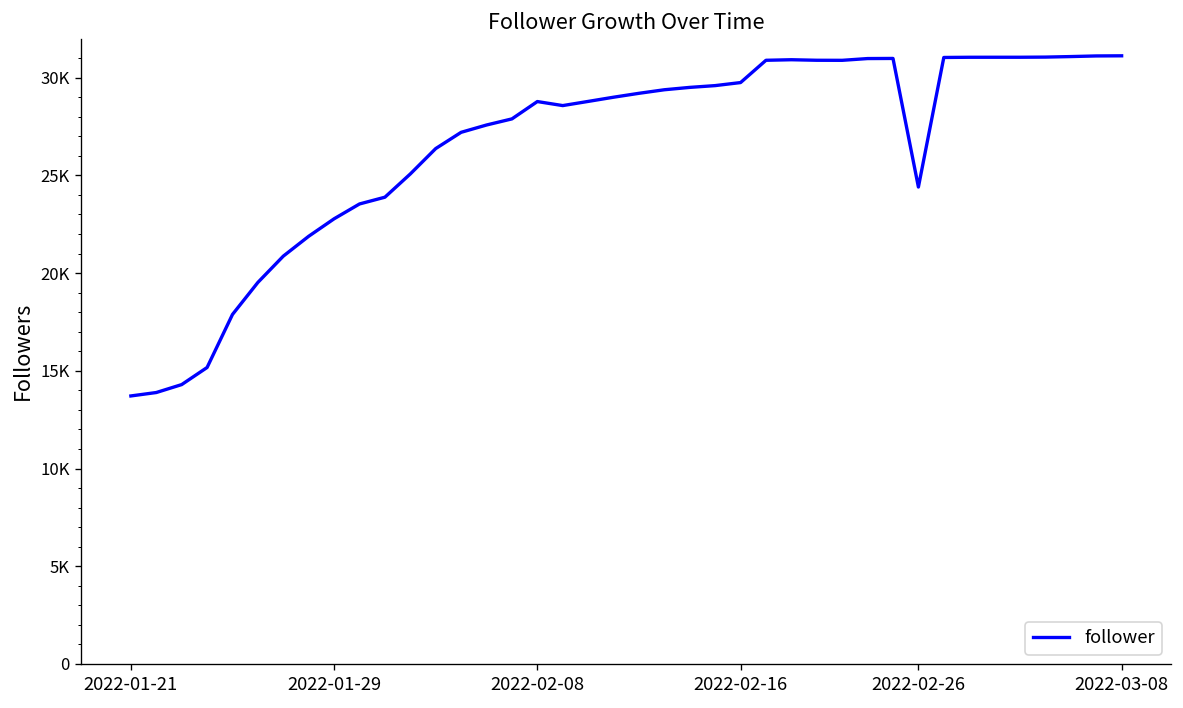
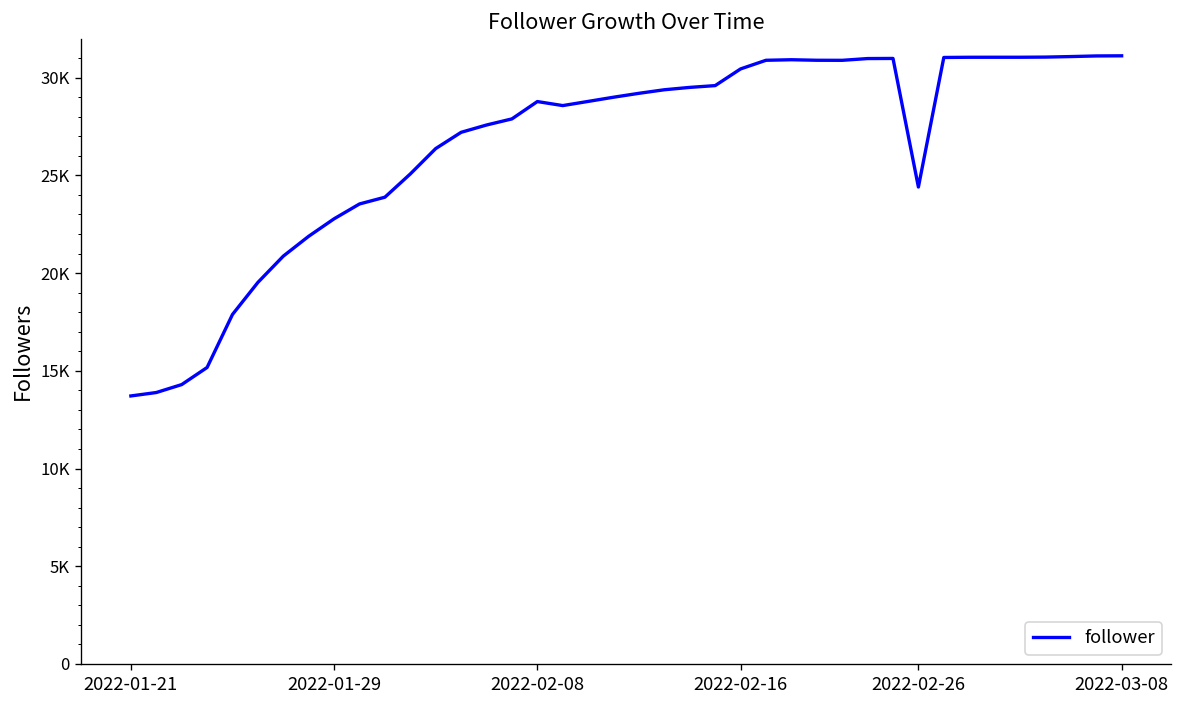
2022-02-16: 29700 -> 30400
